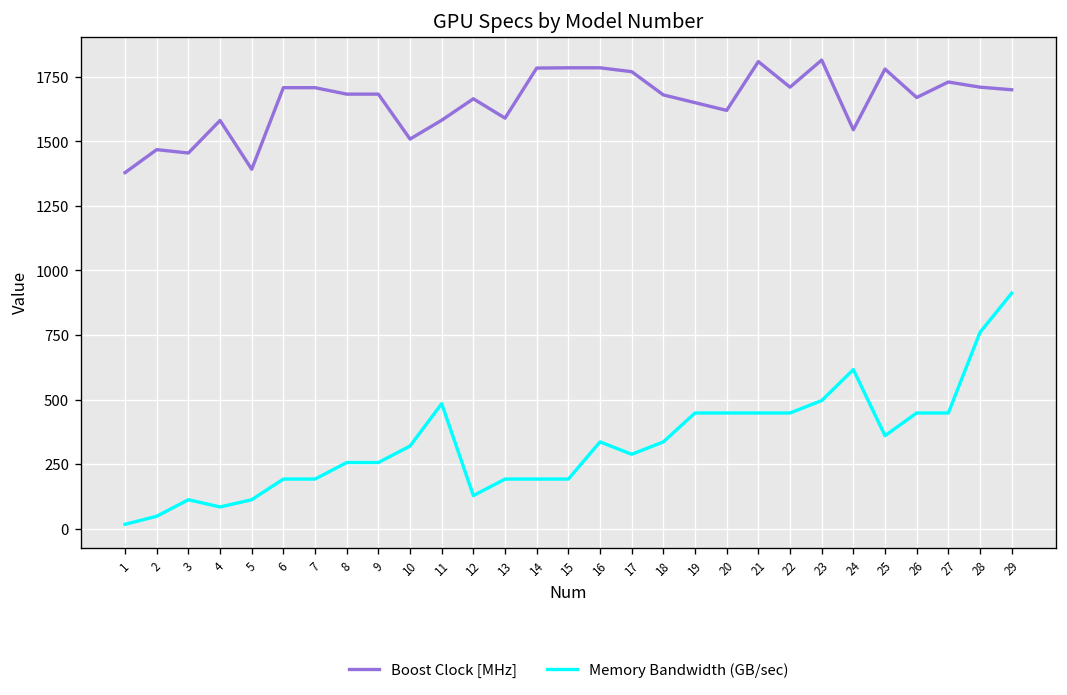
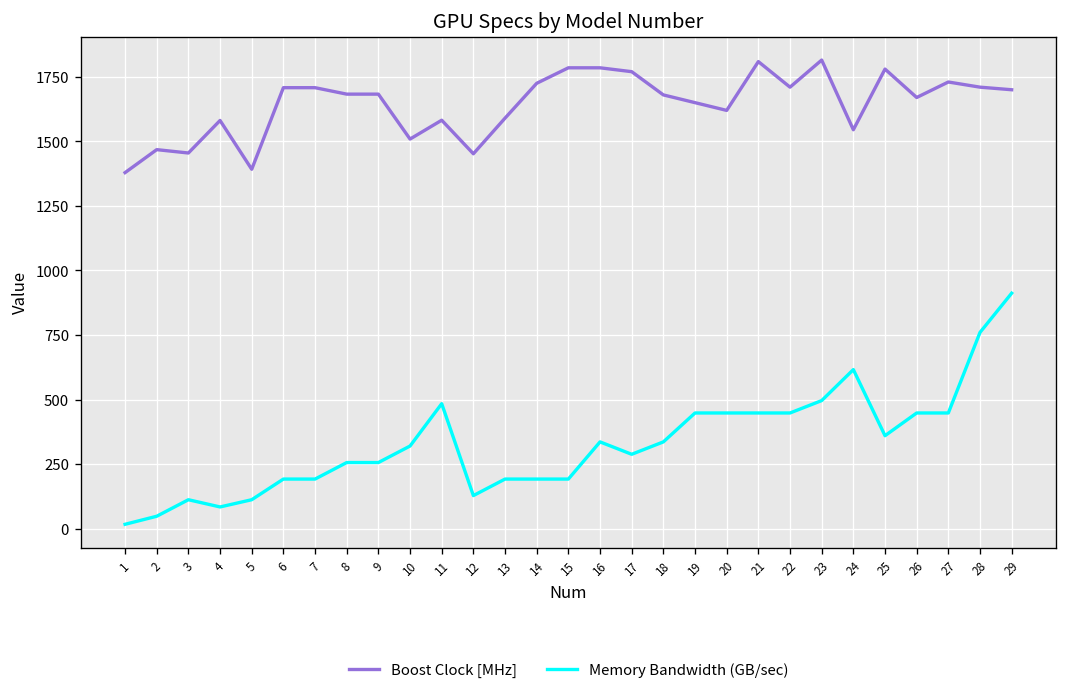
Boost Clock [MHz], 12: 1670 -> 1450
Boost Clock [MHz], 14: 1780 -> 1730
